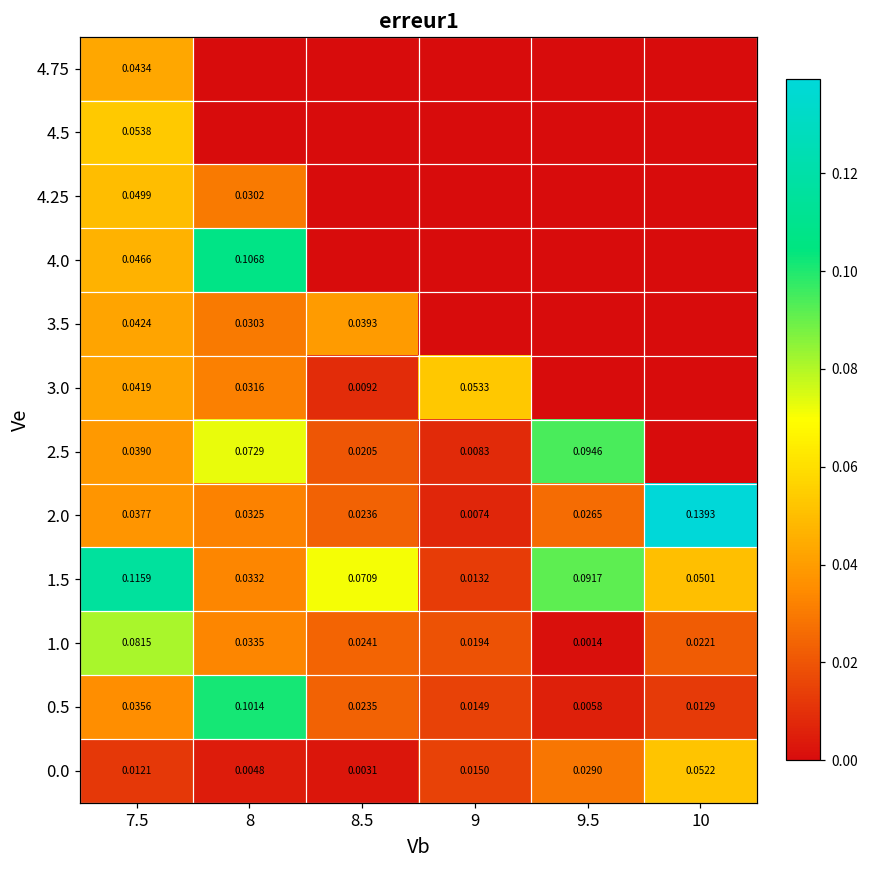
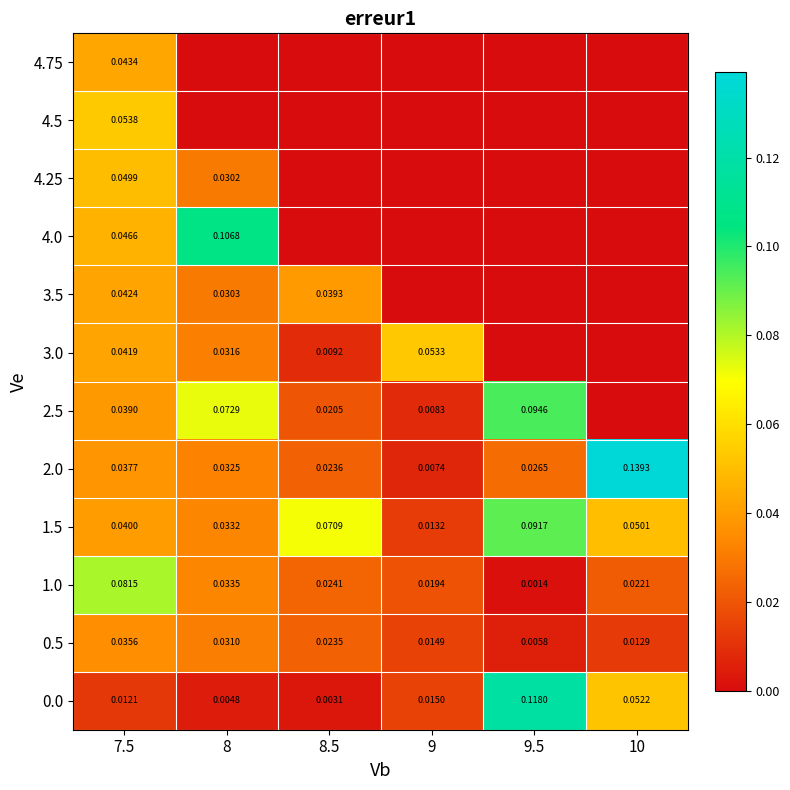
1.5, 7.5: 0.1159 -> 0.0400
0.5, 8: 0.1014 -> 0.0310
0.0, 9.5: 0.0290 -> 0.1180
